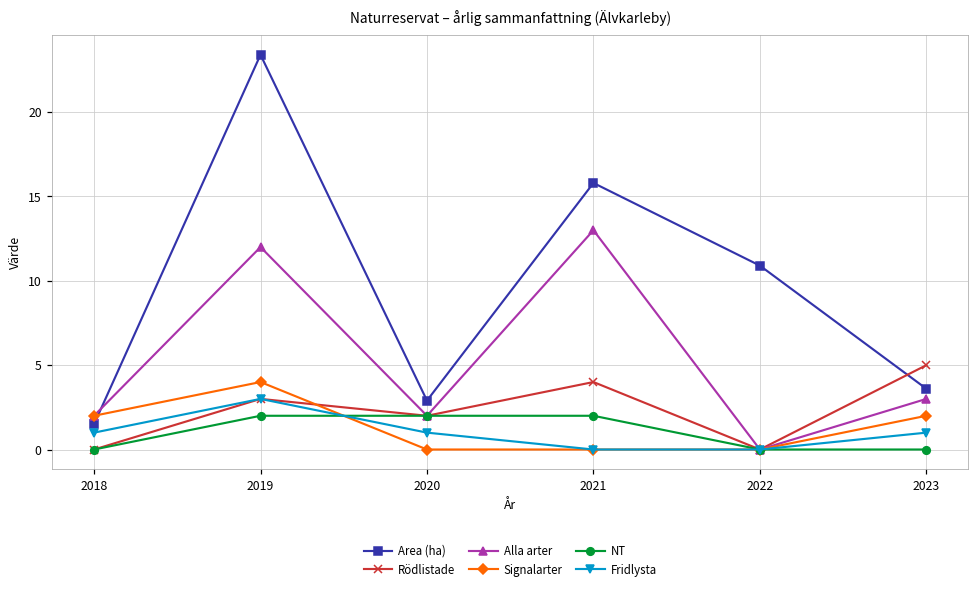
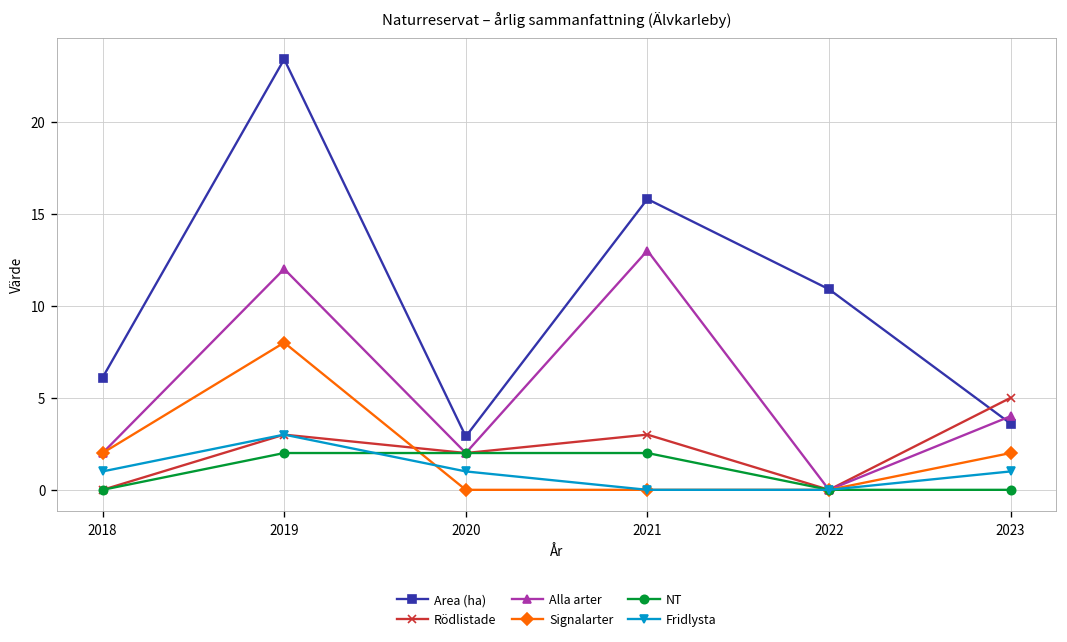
Area (ha), 2018: 1.5 -> 6.1
Signalarter, 2019: 4 -> 8
Rödlistade, 2021: 4 -> 3
Alla arter, 2023: 3 -> 4
